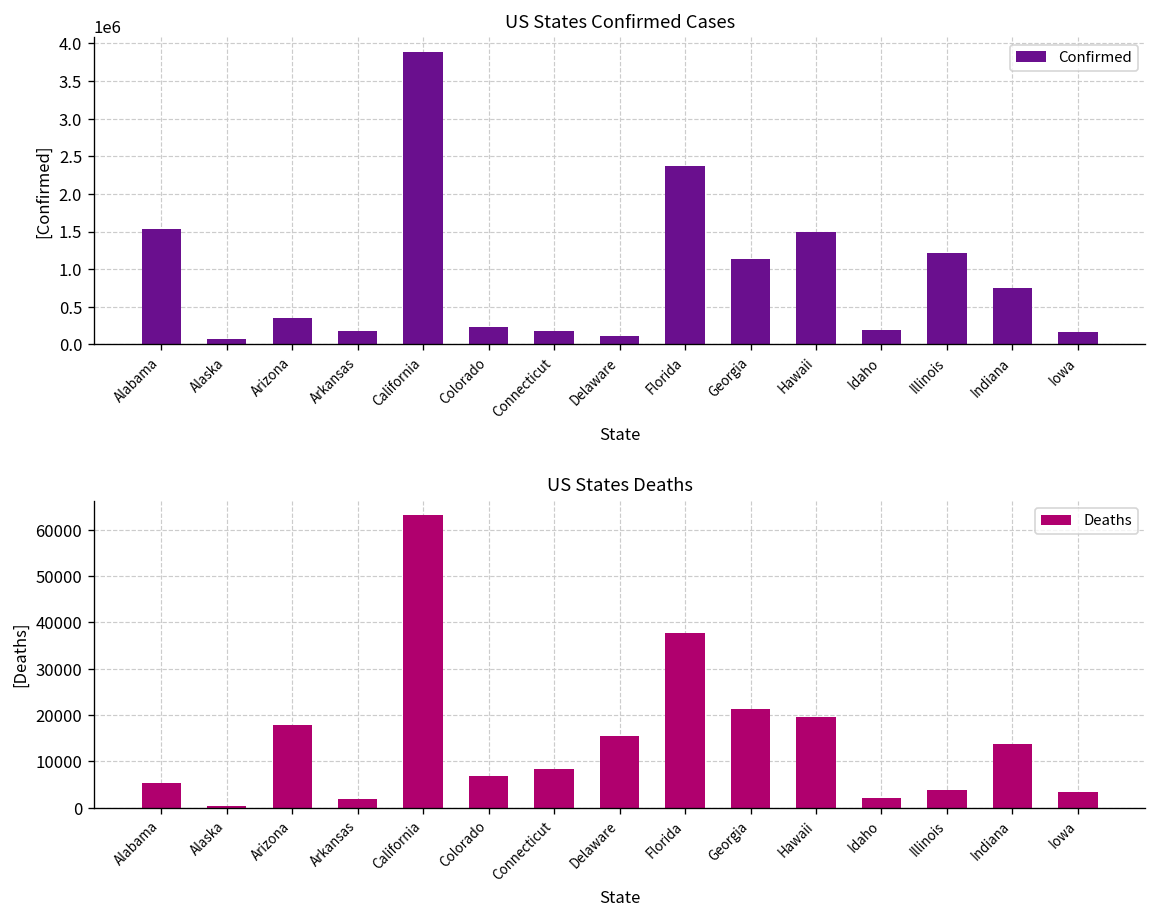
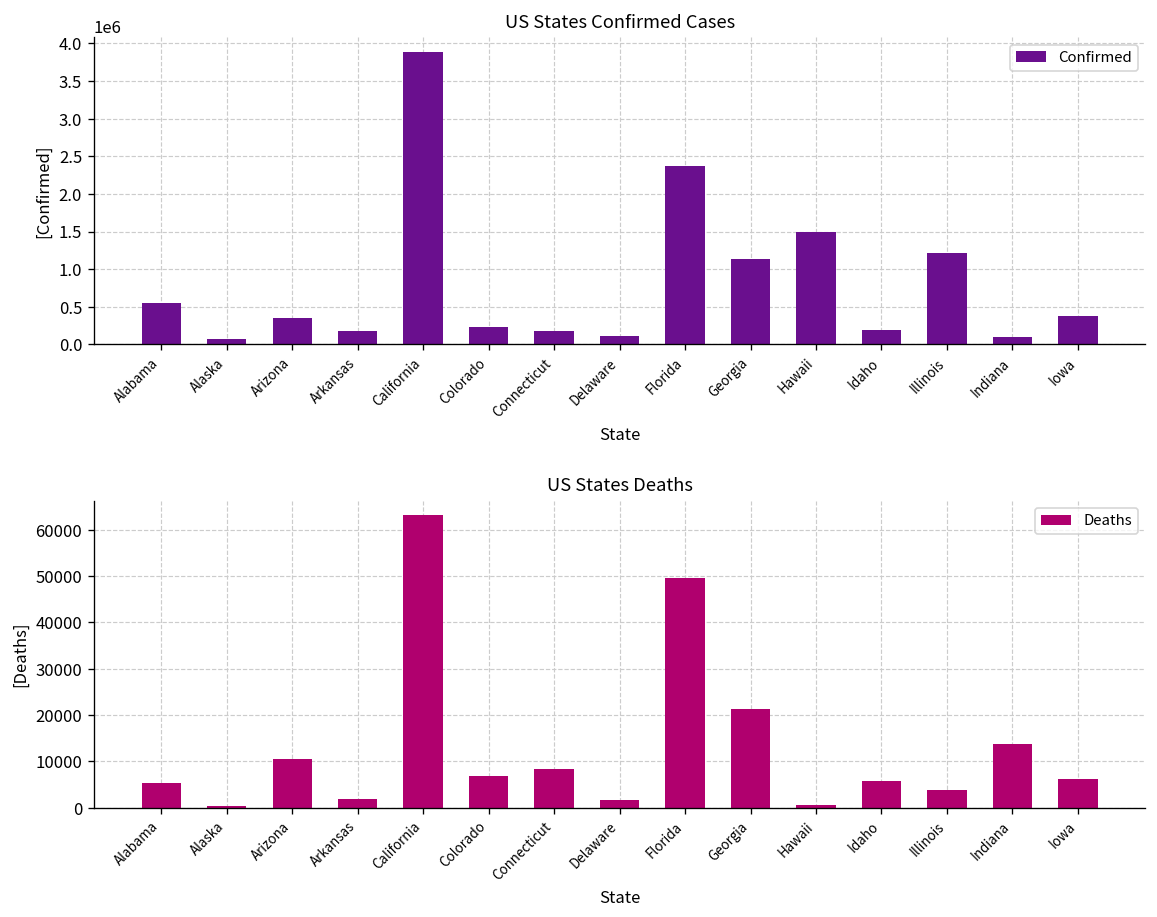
US States Confirmed Cases, Alabama: 1500000 -> 600000
US States Confirmed Cases, Indiana: 800000 -> 100000
US States Confirmed Cases, Iowa: 200000 -> 400000
US States Deaths, Arizona: 18000 -> 11000
US States Deaths, Delaware: 16000 -> 2000
US States Deaths, Florida: 38000 -> 50000
US States Deaths, Hawaii: 20000 -> 1000
US States Deaths, Idaho: 2000 -> 6000
US States Deaths, Iowa: 3000 -> 6000
